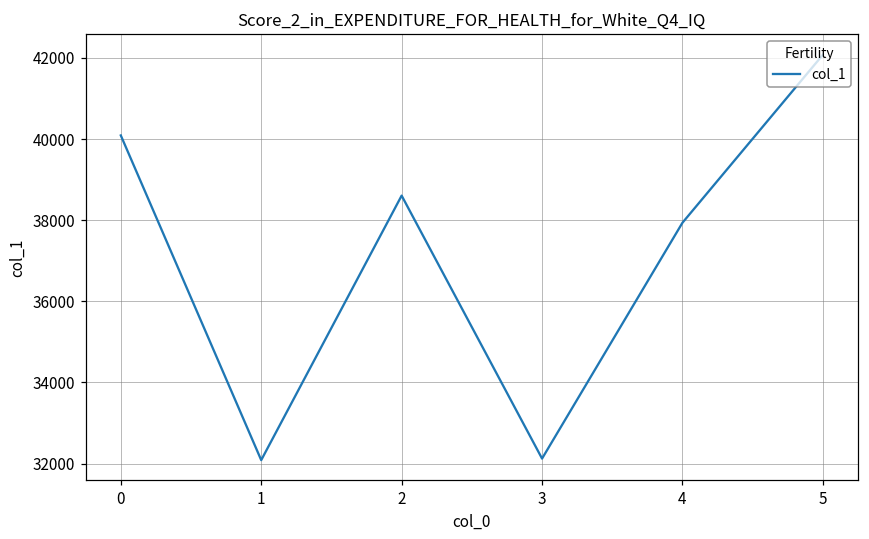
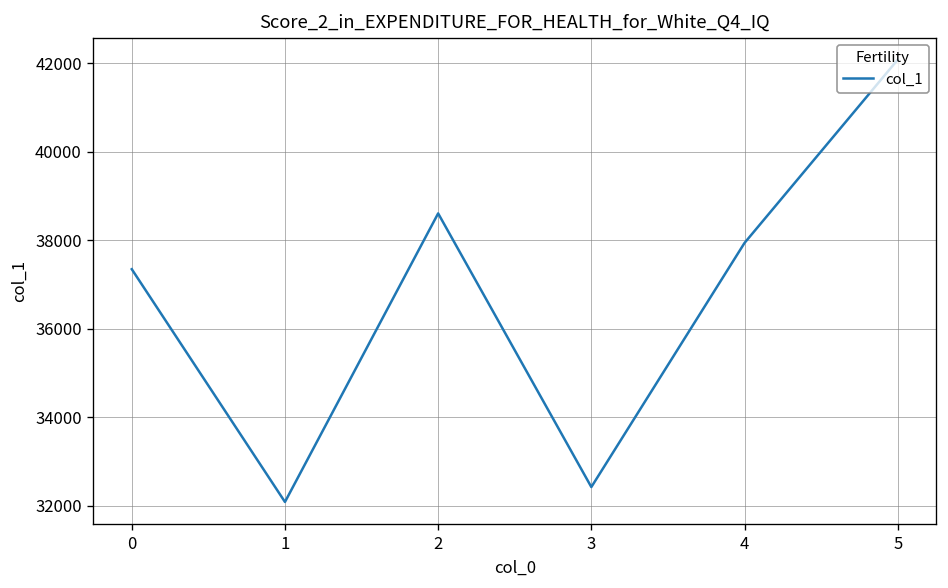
0: 40100 -> 37300
3: 32100 -> 32400
